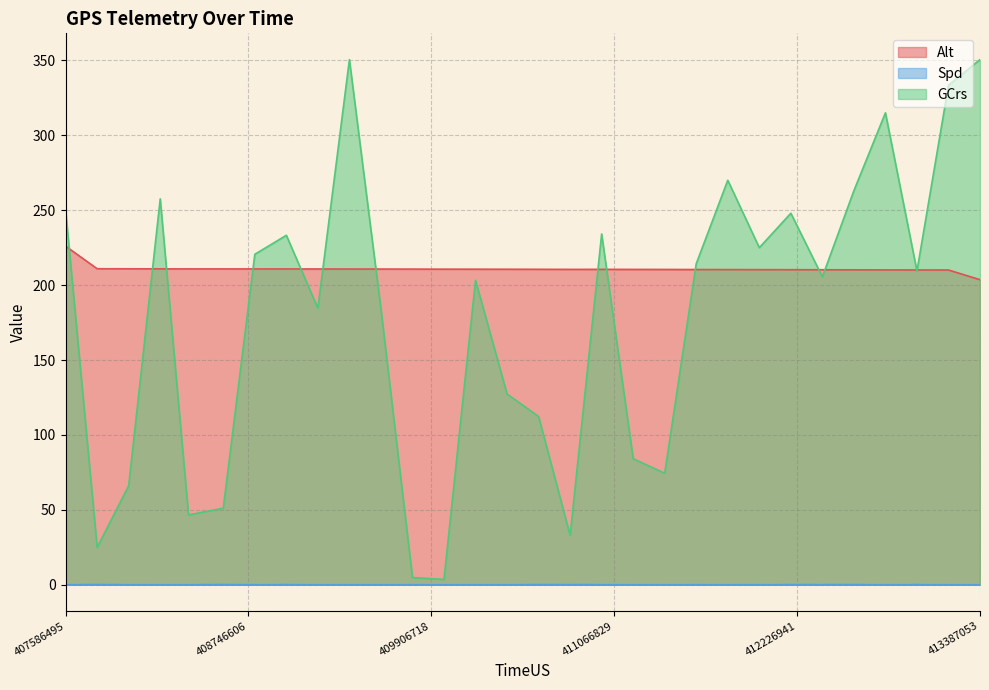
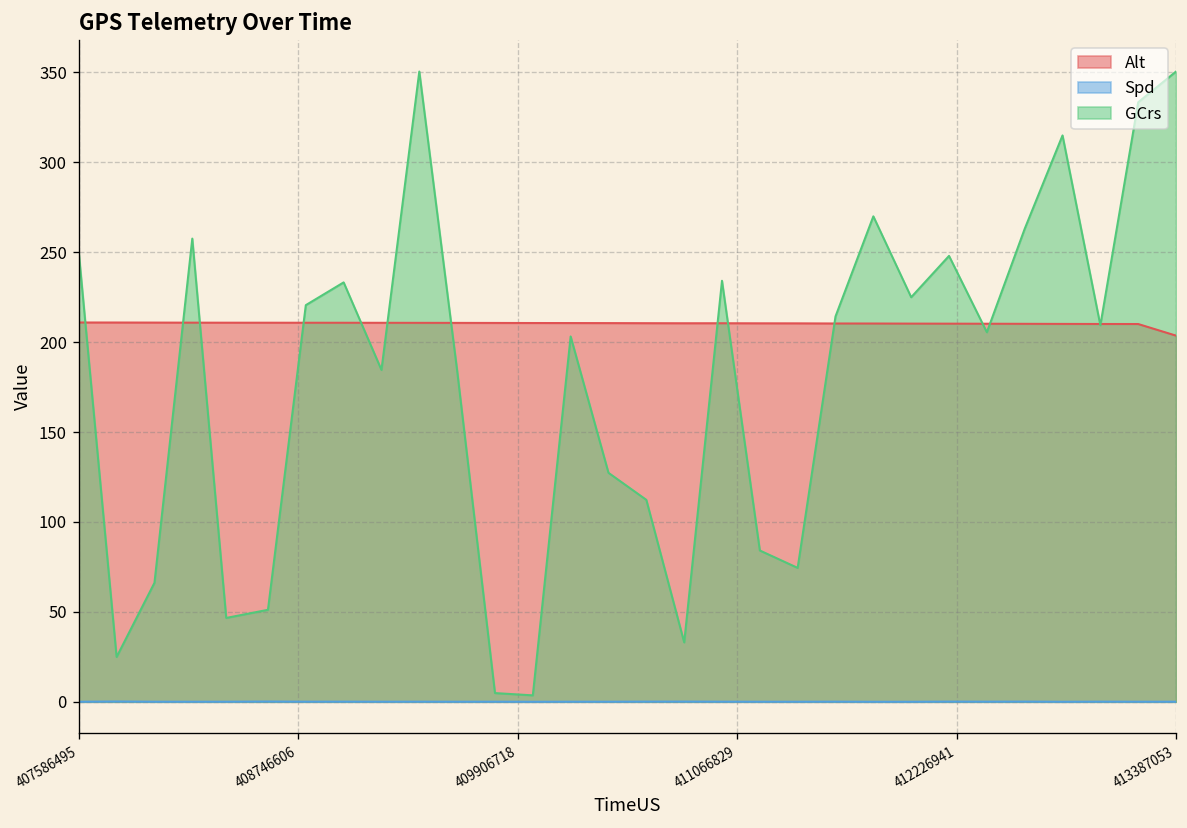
Alt, 407586495: 226 -> 211
